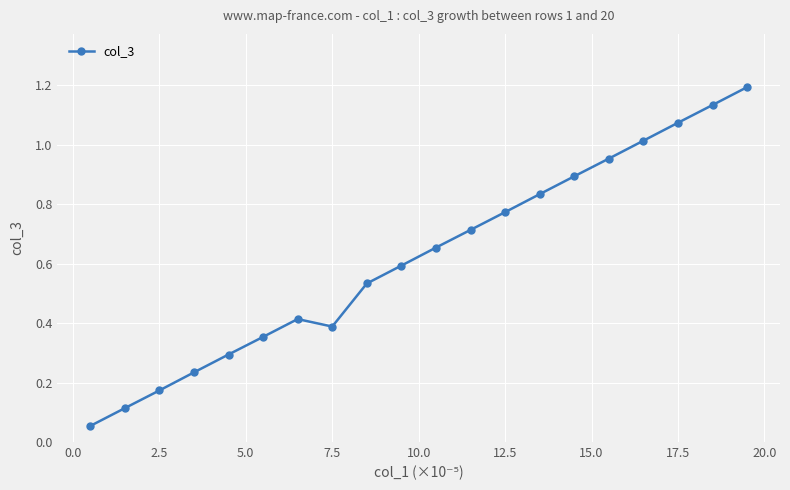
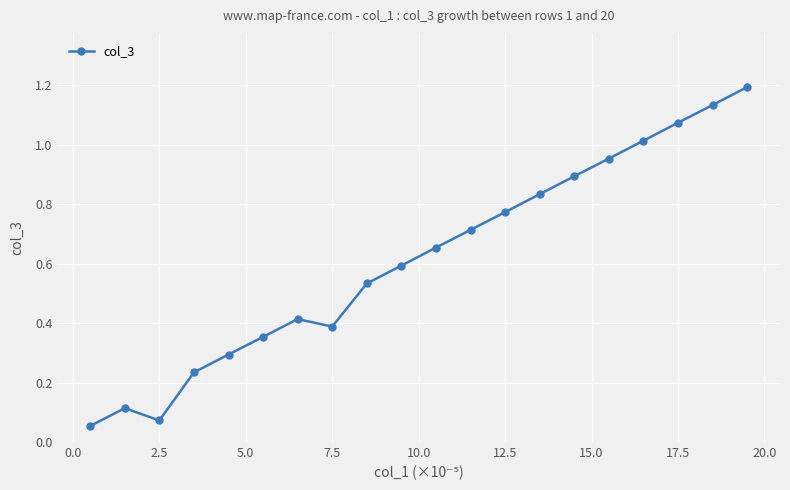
2.5: 0.17 -> 0.07
